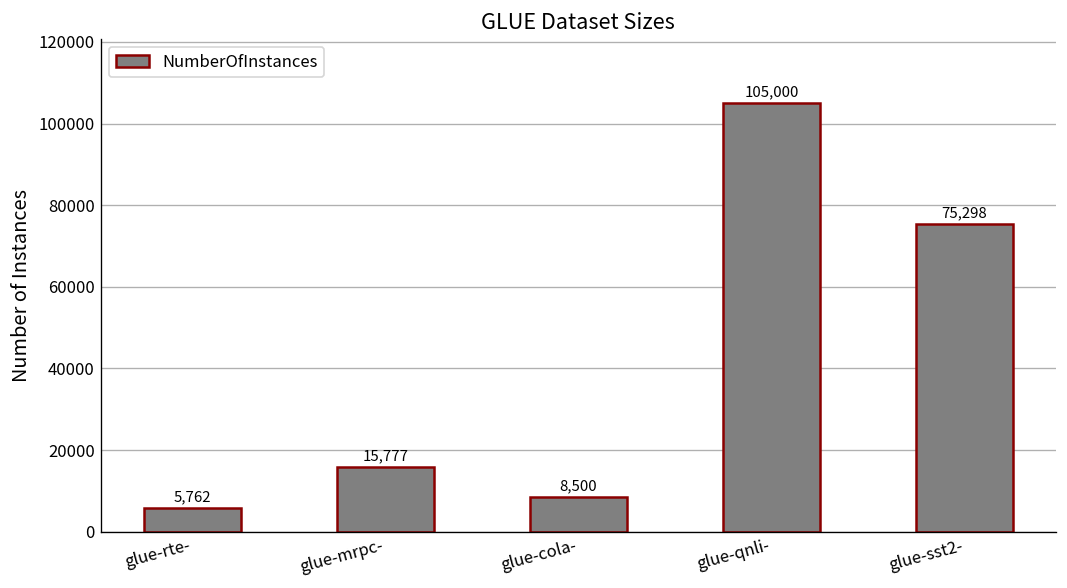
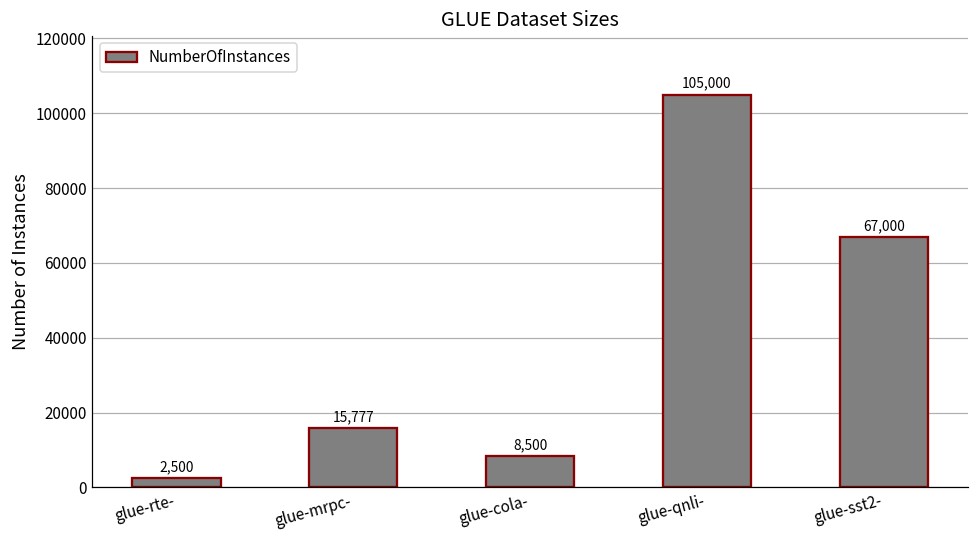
glue-rte-: 5,762 -> 2,500
glue-sst2-: 75,298 -> 67,000
